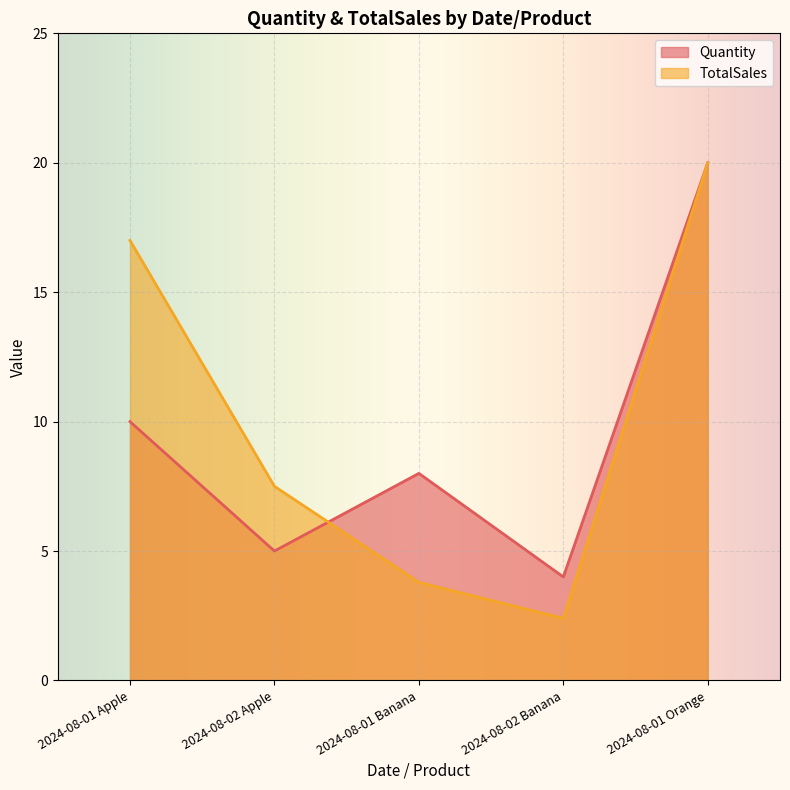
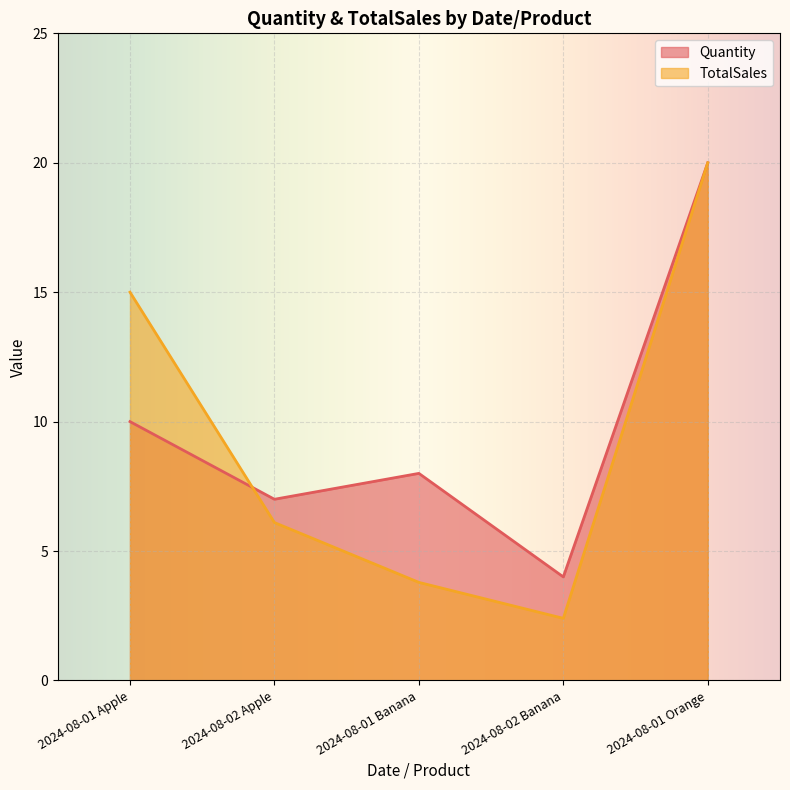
TotalSales, 2024-08-01 Apple: 17 -> 15
Quantity, 2024-08-02 Apple: 5 -> 7
TotalSales, 2024-08-02 Apple: 7.5 -> 6.1
